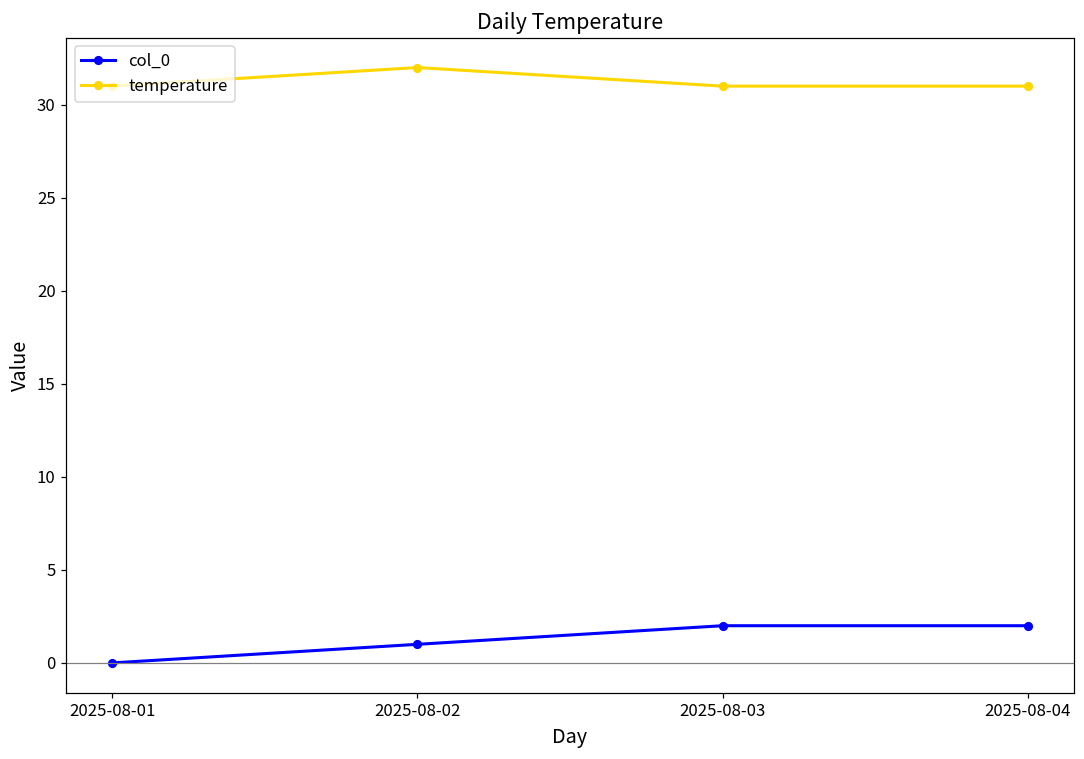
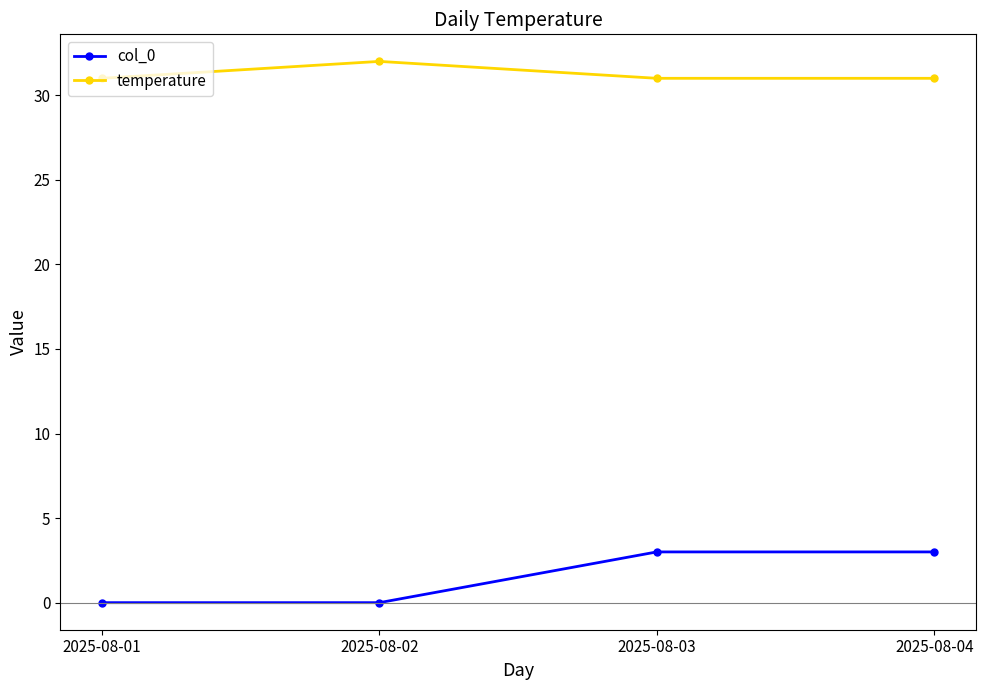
col_0, 2025-08-02: 1 -> 0
col_0, 2025-08-03: 2 -> 3
col_0, 2025-08-04: 2 -> 3
